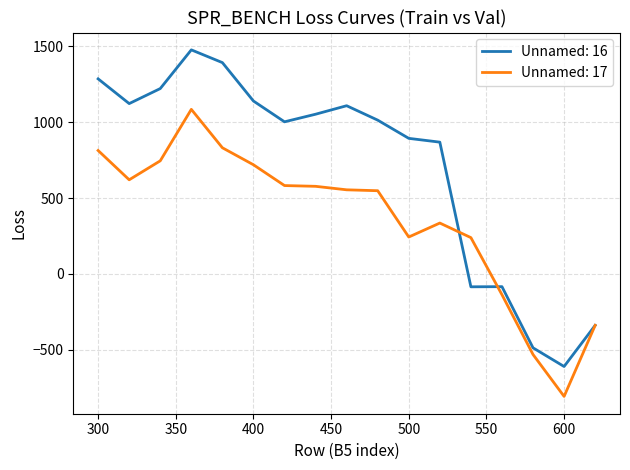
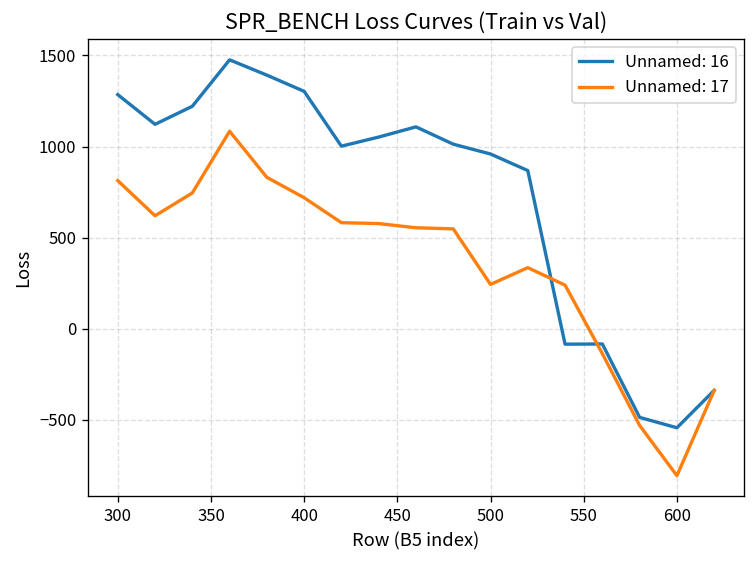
Unnamed: 16, 400: 1140 -> 1300
Unnamed: 16, 500: 890 -> 960
Unnamed: 16, 600: -610 -> -540
